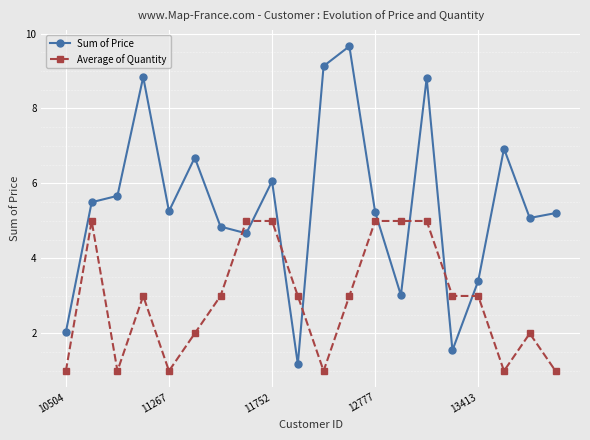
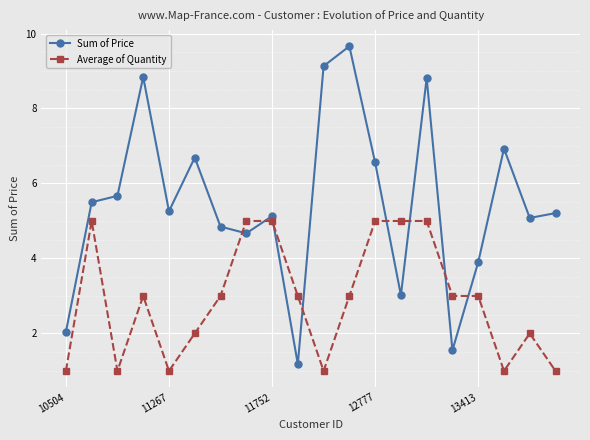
Sum of Price, 11752: 6.1 -> 5.1
Sum of Price, 12777: 5.2 -> 6.6
Sum of Price, 13413: 3.4 -> 3.9
